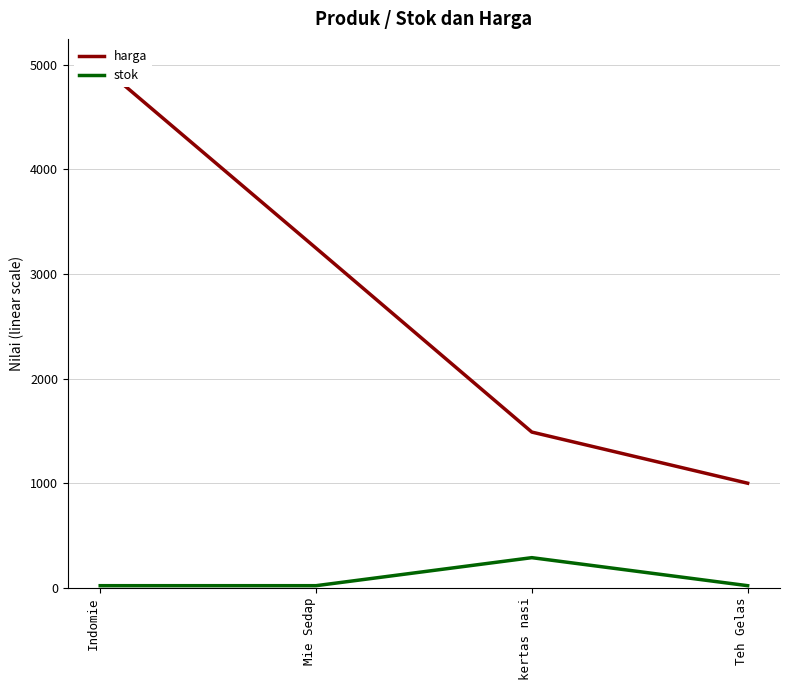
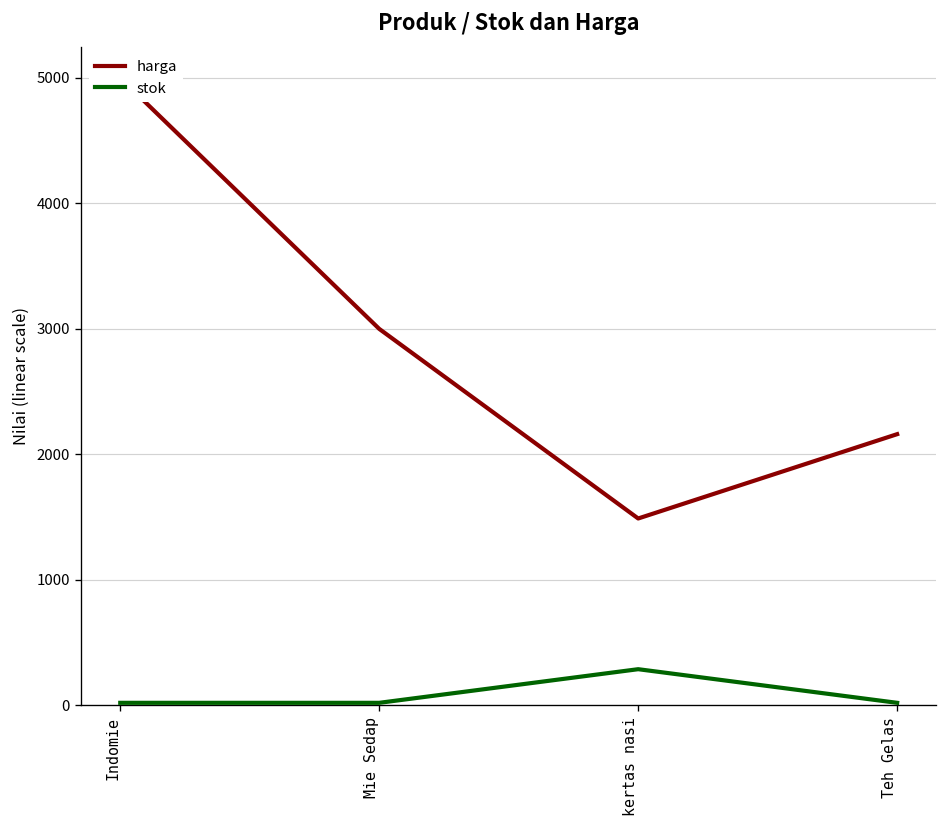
harga, Mie Sedap: 3250 -> 3000
harga, Teh Gelas: 1000 -> 2160
